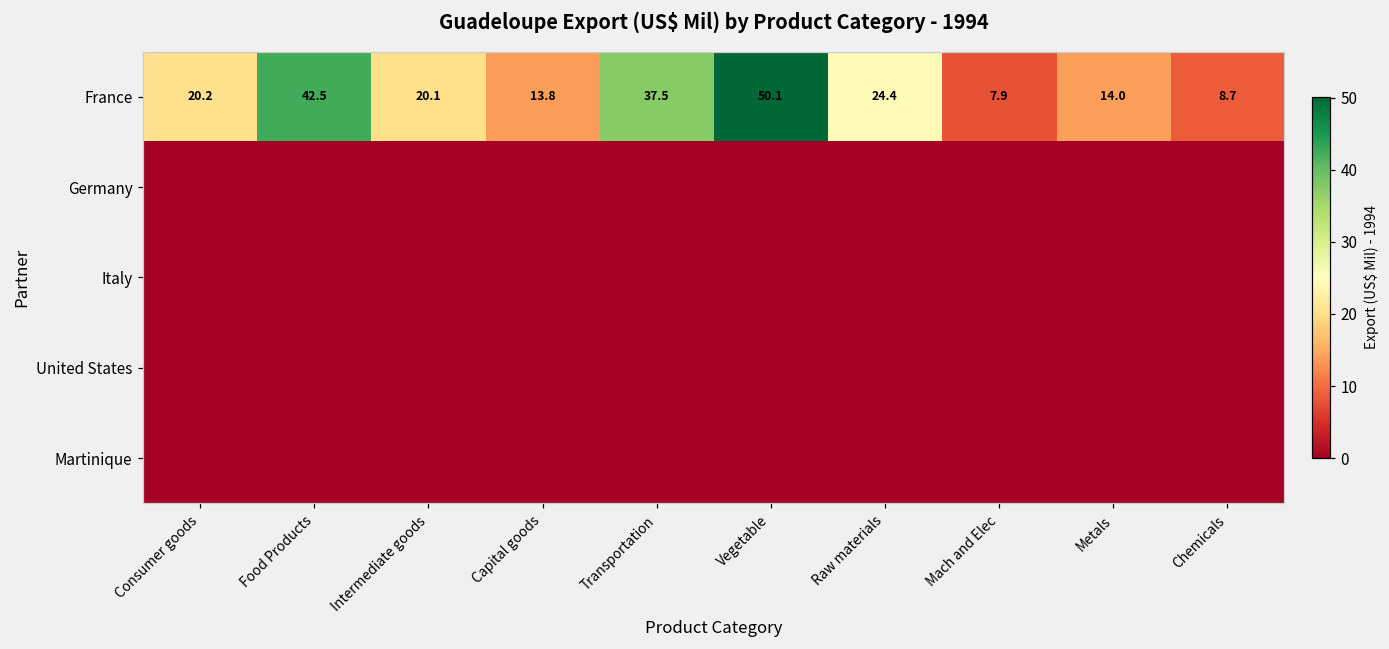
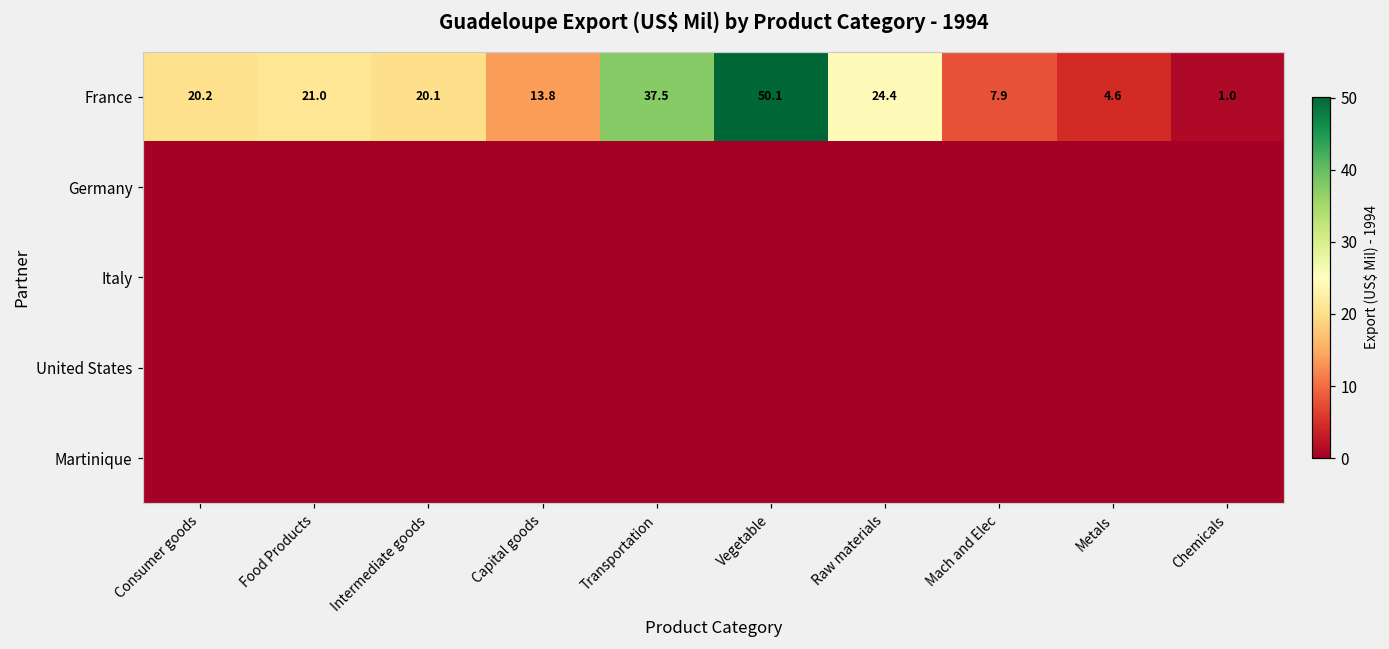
France, Food Products: 42.5 -> 21.0
France, Metals: 14.0 -> 4.6
France, Chemicals: 8.7 -> 1.0
